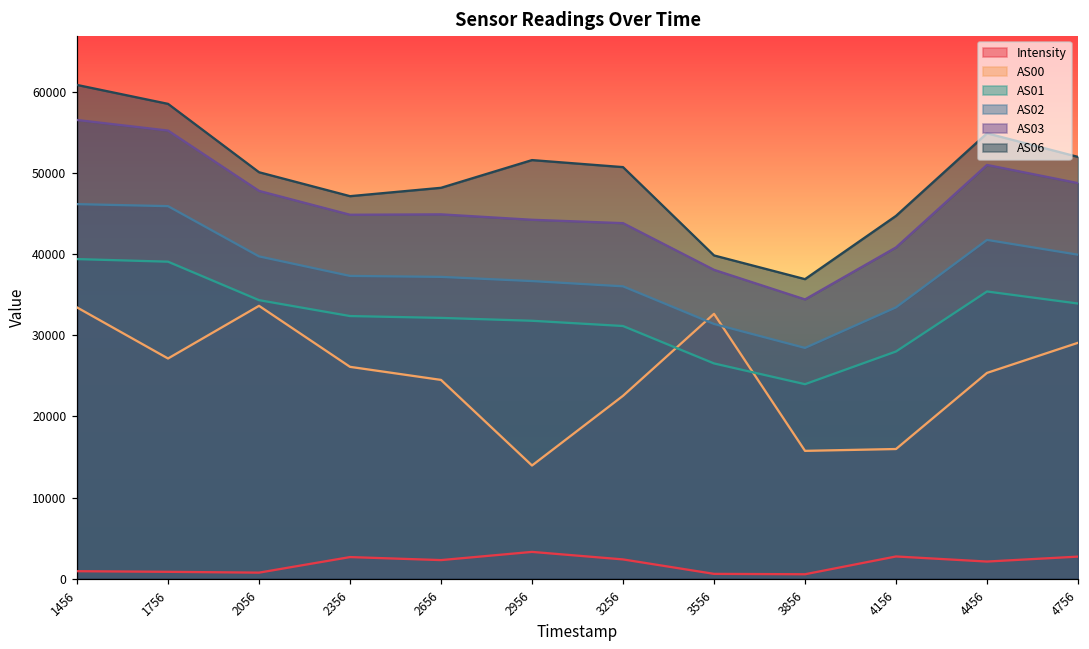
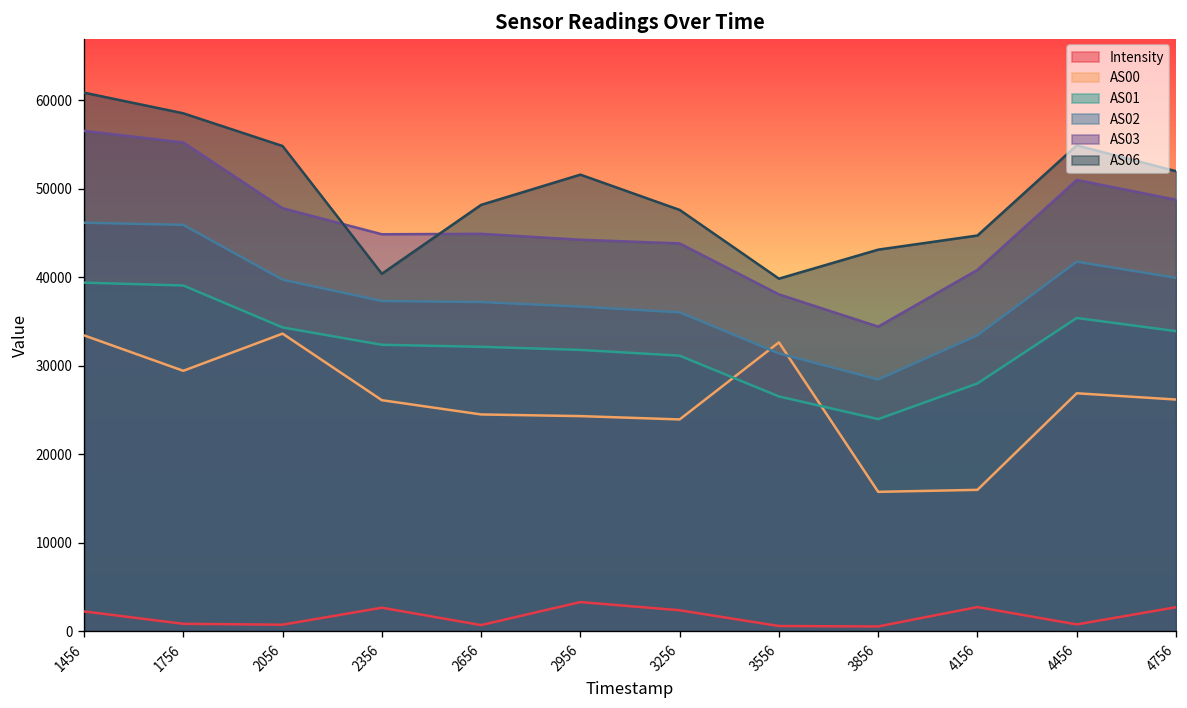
Intensity, 1456: 1000 -> 2000
AS00, 1756: 27000 -> 29000
AS06, 2056: 50000 -> 55000
AS06, 2356: 47000 -> 40000
Intensity, 2656: 2000 -> 1000
AS00, 2956: 14000 -> 24000
AS00, 3256: 23000 -> 24000
AS06, 3256: 51000 -> 48000
AS06, 3856: 37000 -> 43000
Intensity, 4456: 2000 -> 1000
AS00, 4456: 25000 -> 27000
AS00, 4756: 29000 -> 26000
